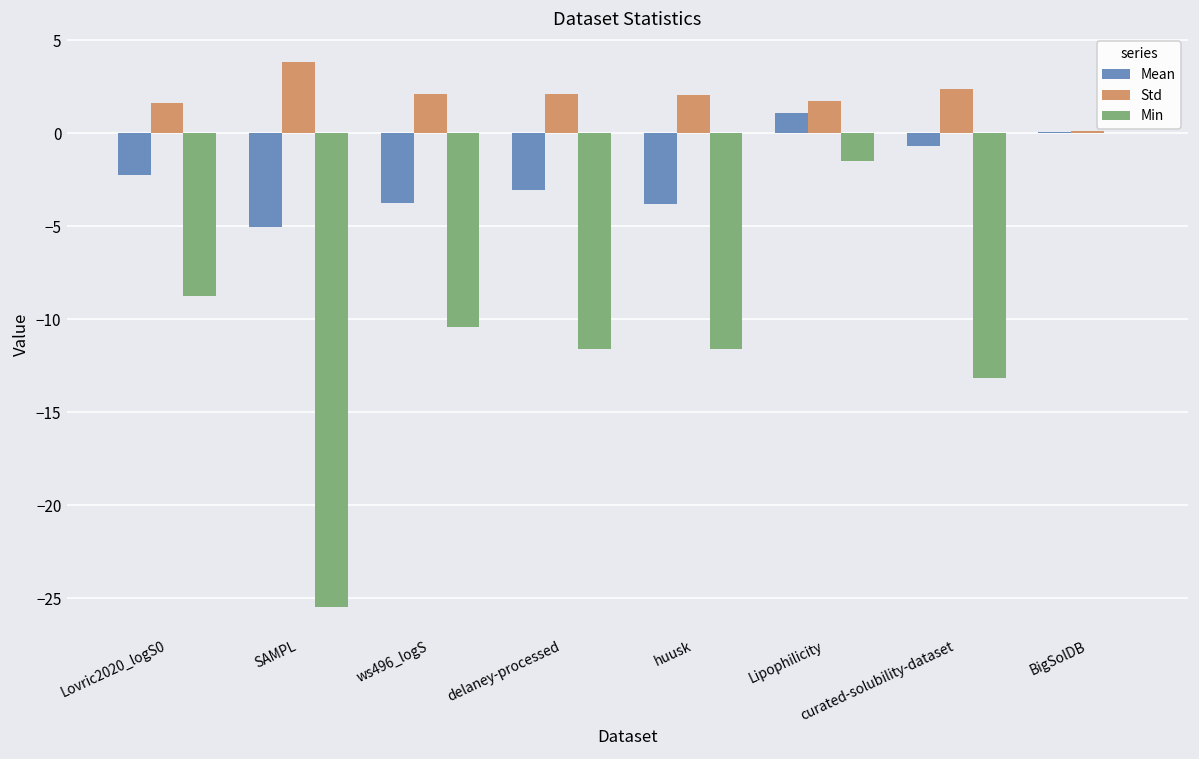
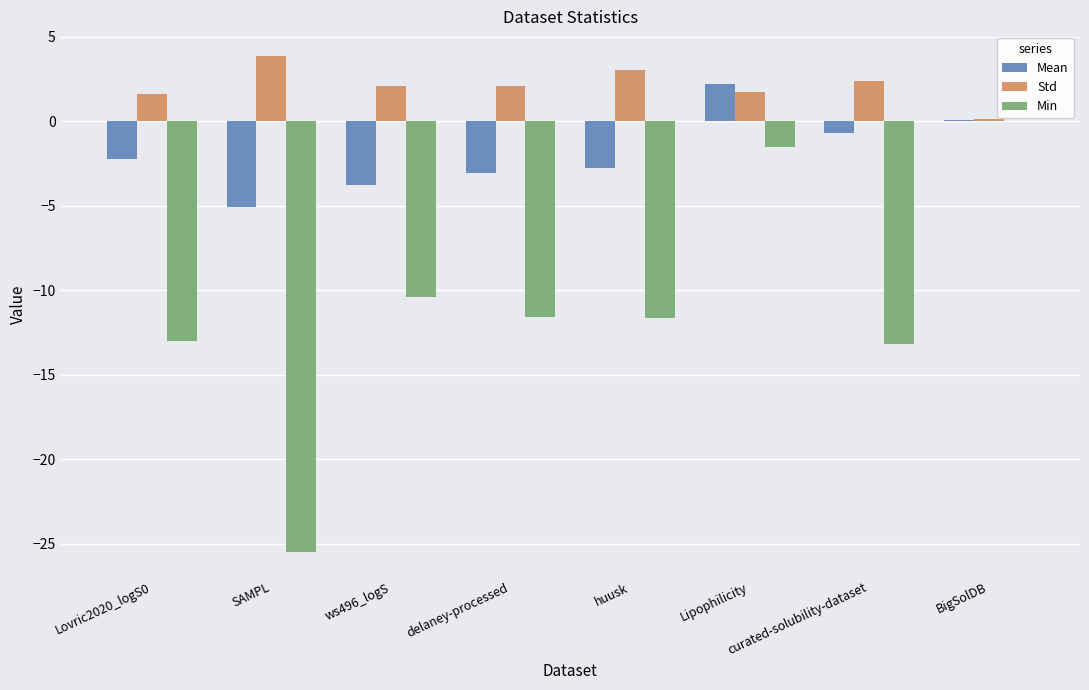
Min, Lovric2020_logS0: -8.8 -> -13.0
Mean, huusk: -3.8 -> -2.8
Std, huusk: 2.0 -> 3.0
Mean, Lipophilicity: 1.1 -> 2.2
